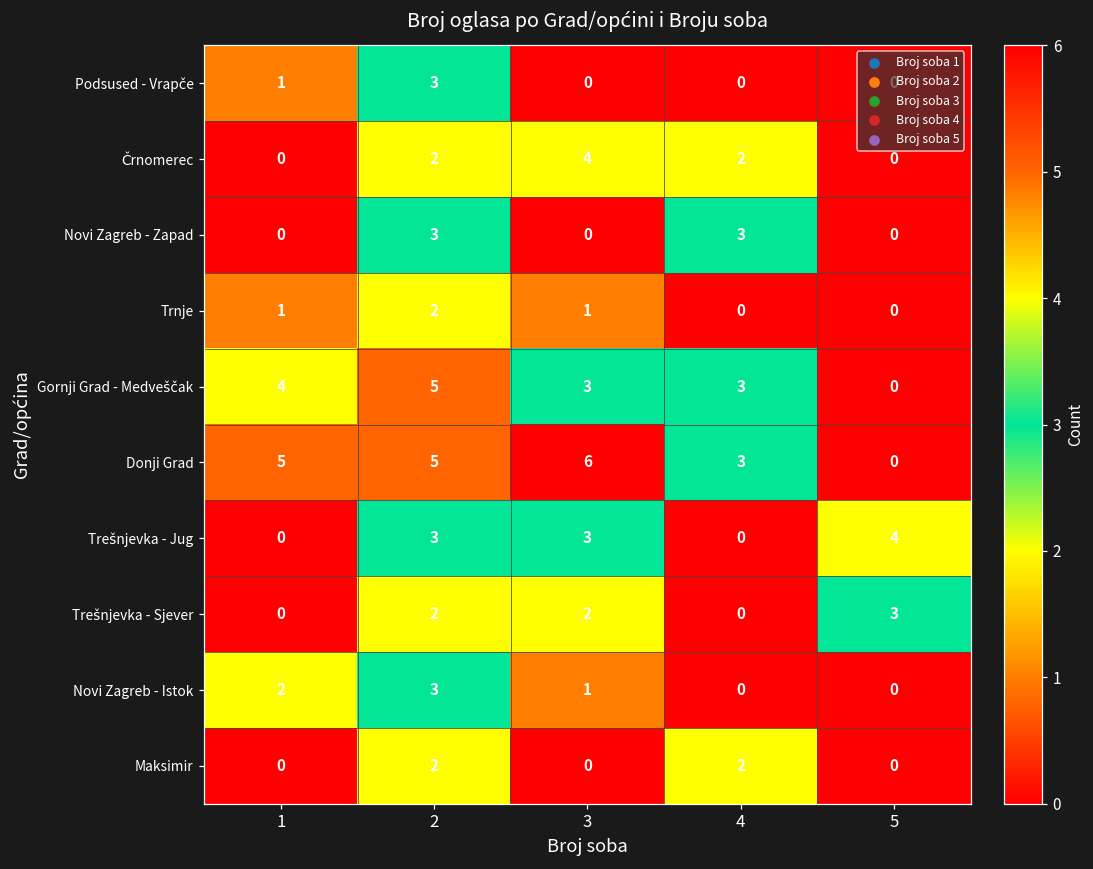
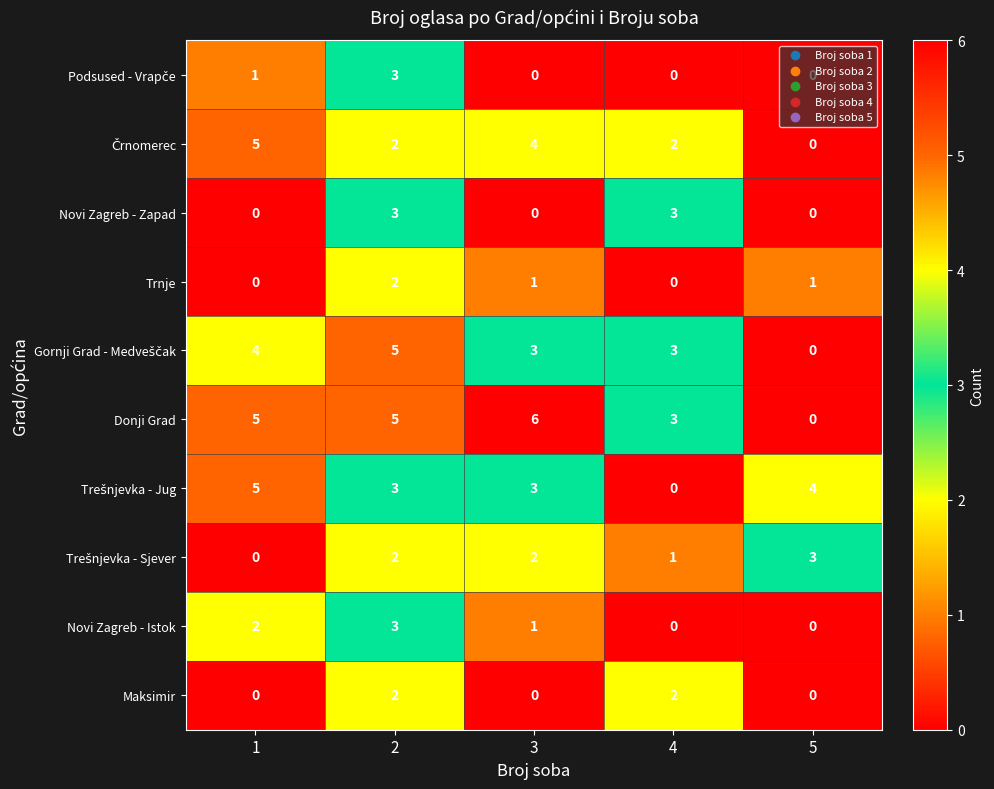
Črnomerec, 1: 0 -> 5
Trnje, 1: 1 -> 0
Trnje, 5: 0 -> 1
Trešnjevka - Jug, 1: 0 -> 5
Trešnjevka - Sjever, 4: 0 -> 1
